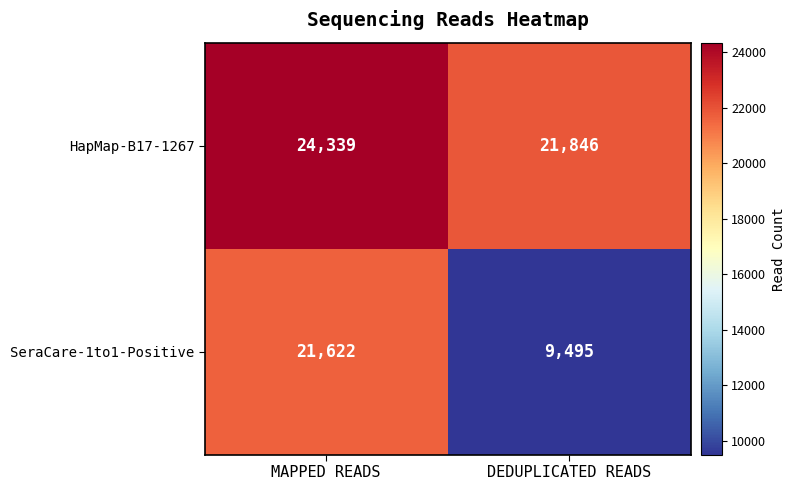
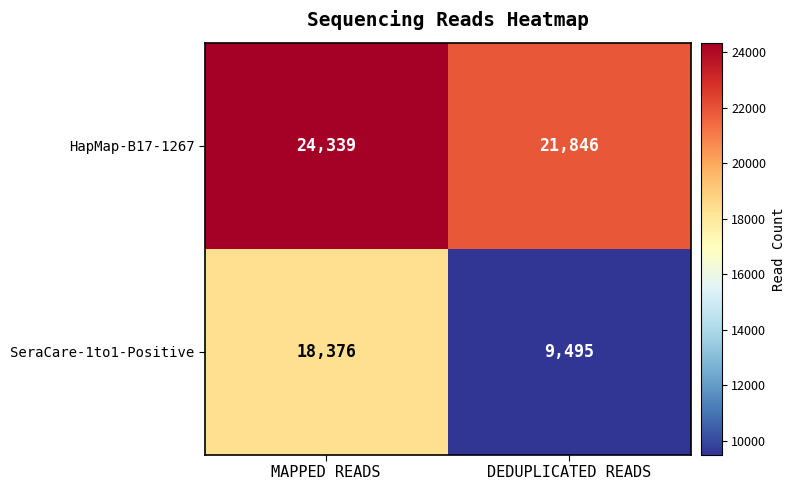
SeraCare-1to1-Positive, MAPPED READS: 21,622 -> 18,376
